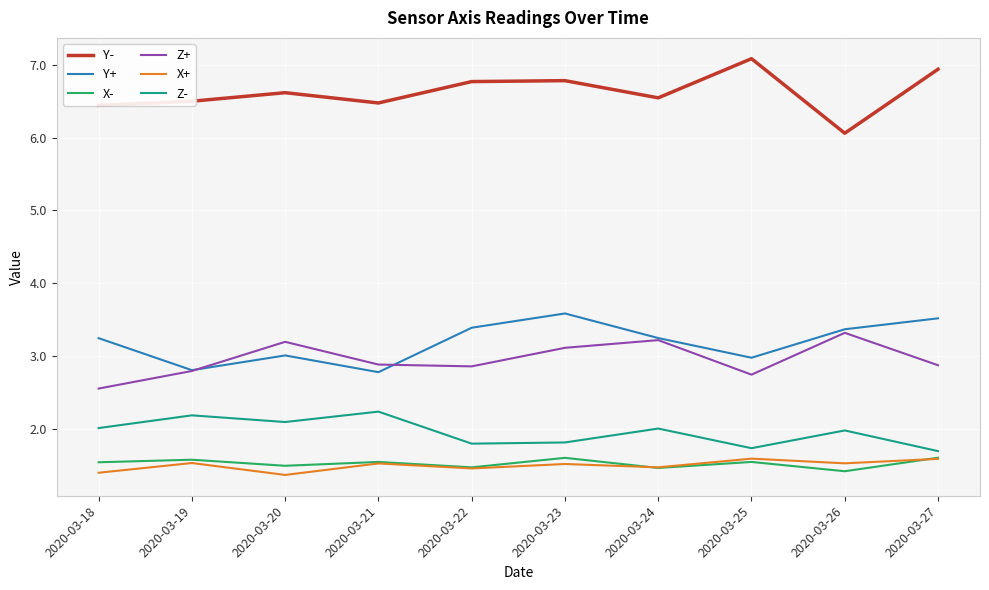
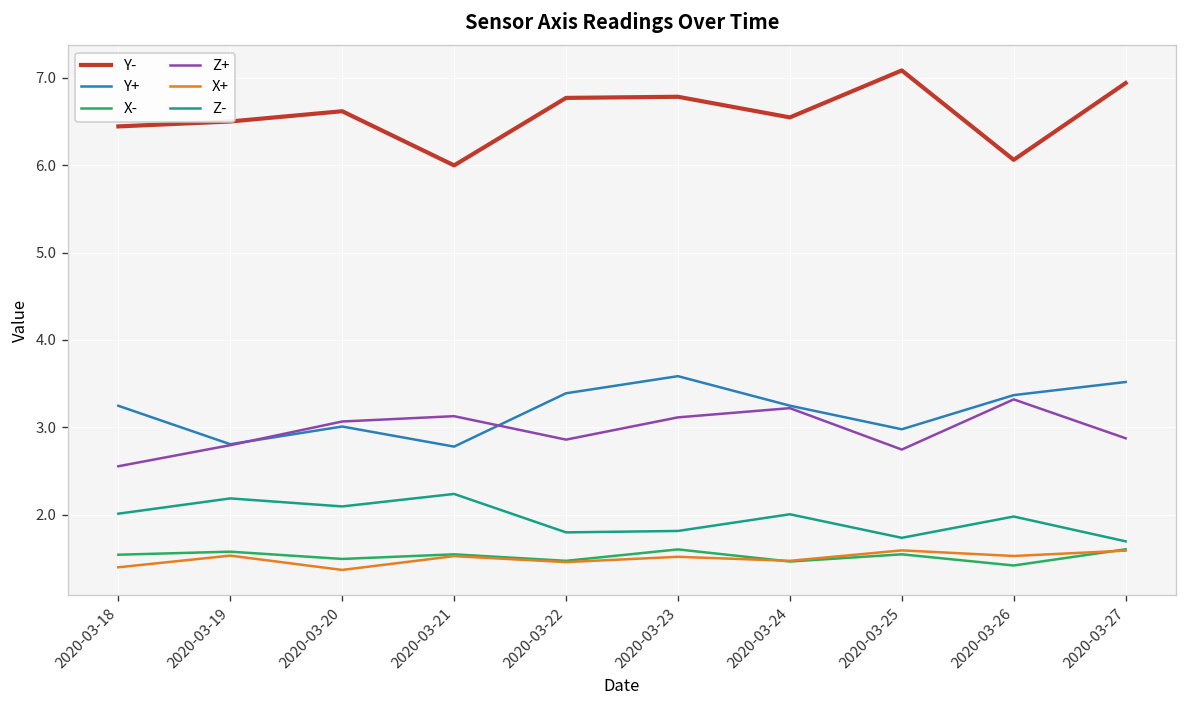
Z+, 2020-03-20: 3.2 -> 3.1
Y-, 2020-03-21: 6.5 -> 6.0
Z+, 2020-03-21: 2.9 -> 3.1
